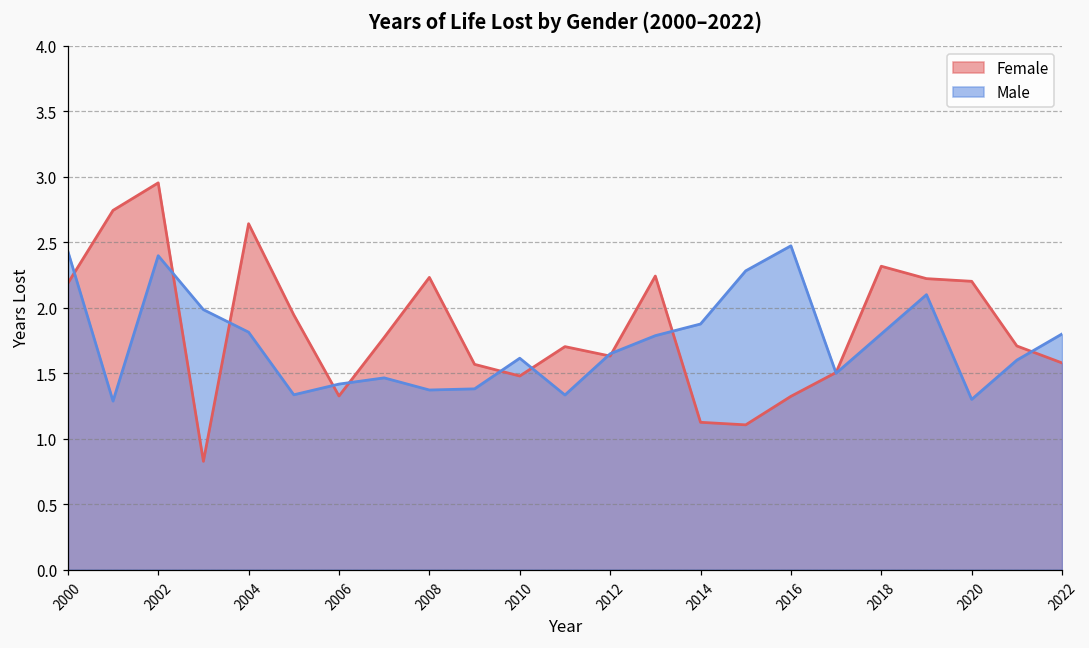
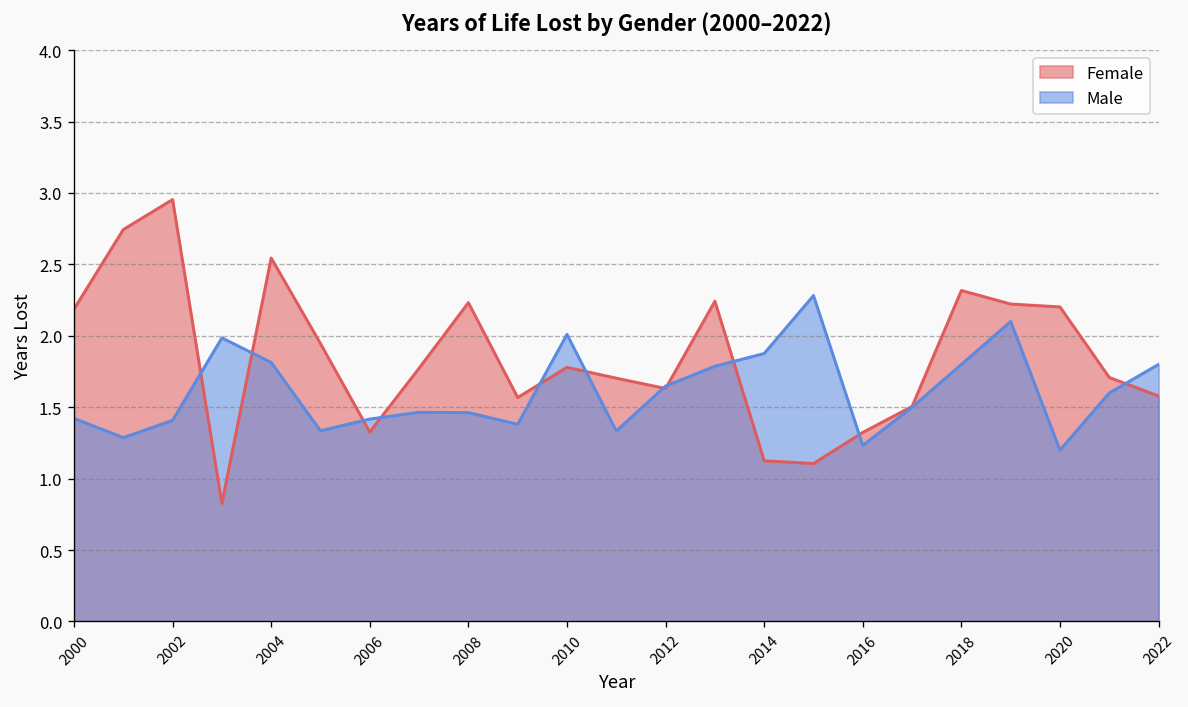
Male, 2000: 2.43 -> 1.42
Male, 2002: 2.40 -> 1.41
Female, 2004: 2.64 -> 2.54
Male, 2008: 1.37 -> 1.46
Female, 2010: 1.48 -> 1.78
Male, 2010: 1.61 -> 2.01
Male, 2016: 2.47 -> 1.23
Male, 2020: 1.3 -> 1.2
